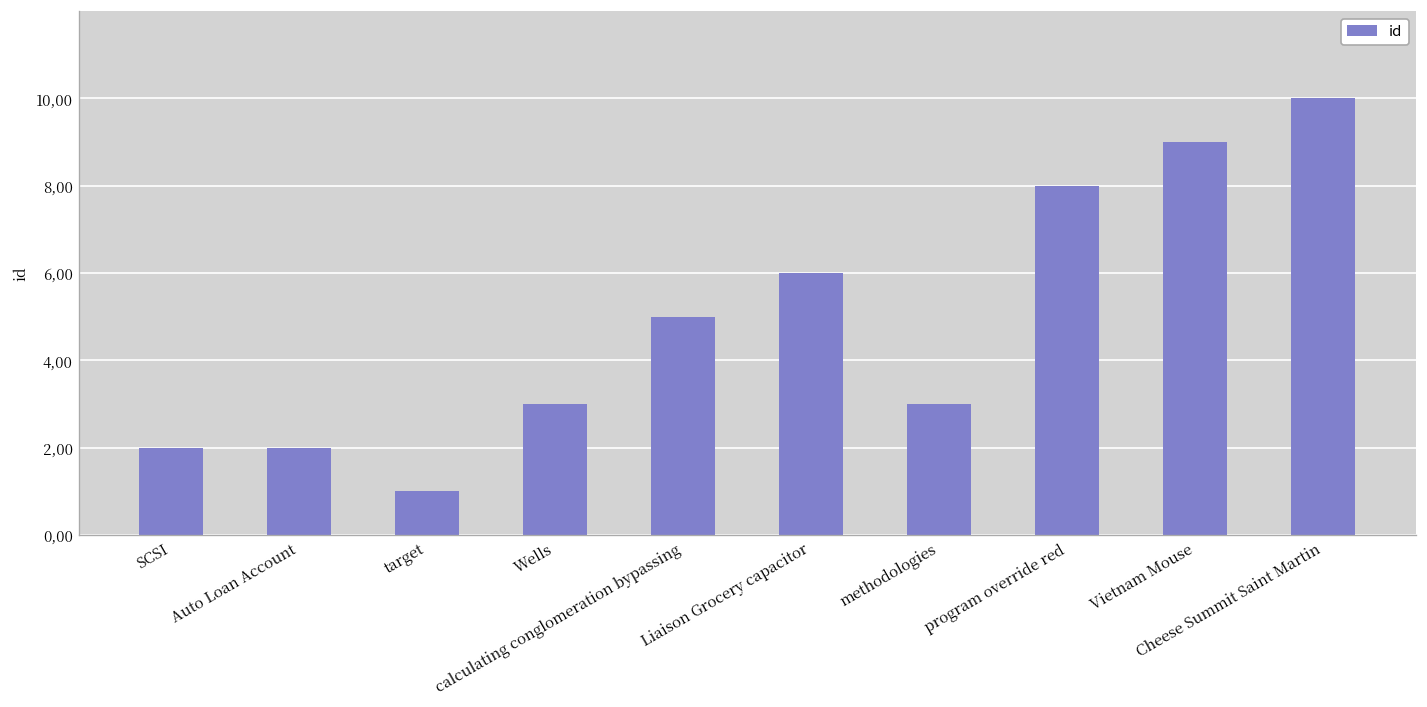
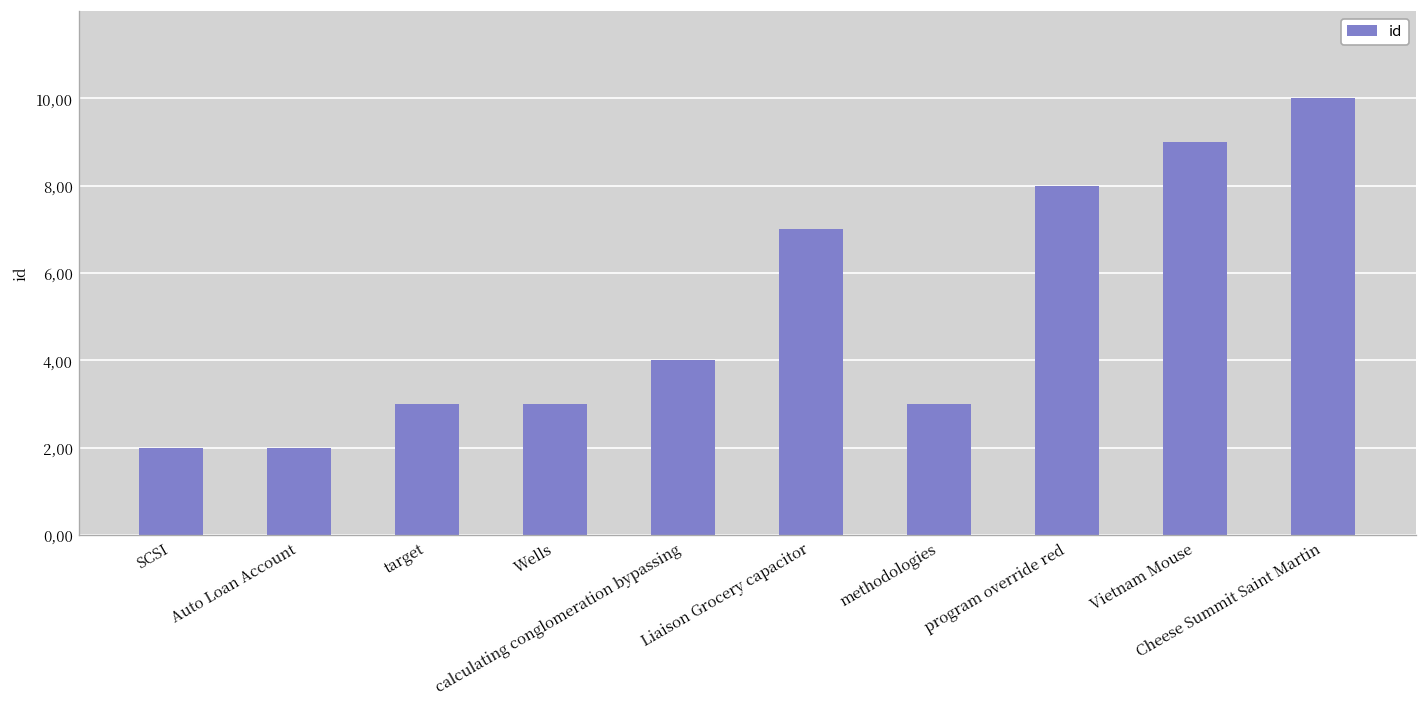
target: 100 -> 300
calculating conglomeration bypassing: 500 -> 400
Liaison Grocery capacitor: 600 -> 700
